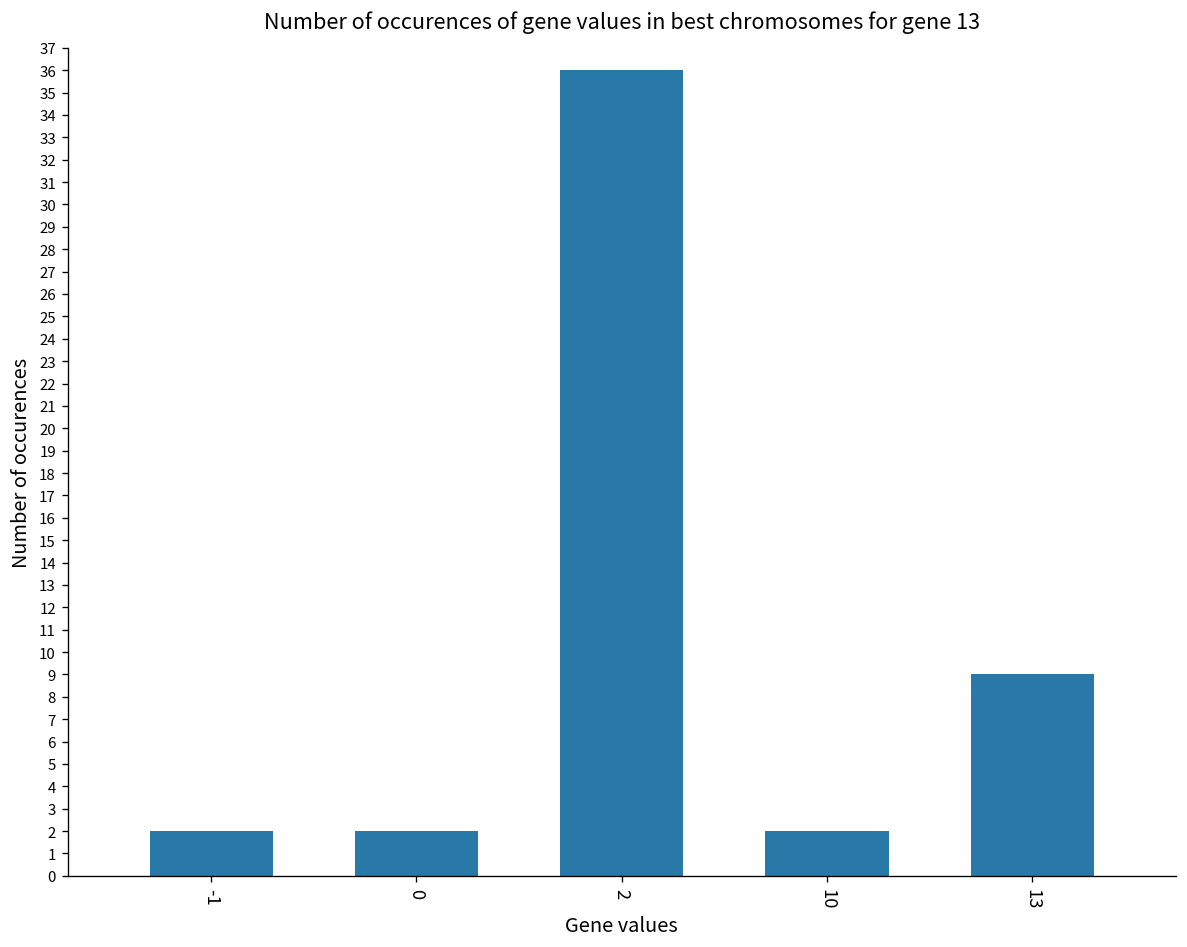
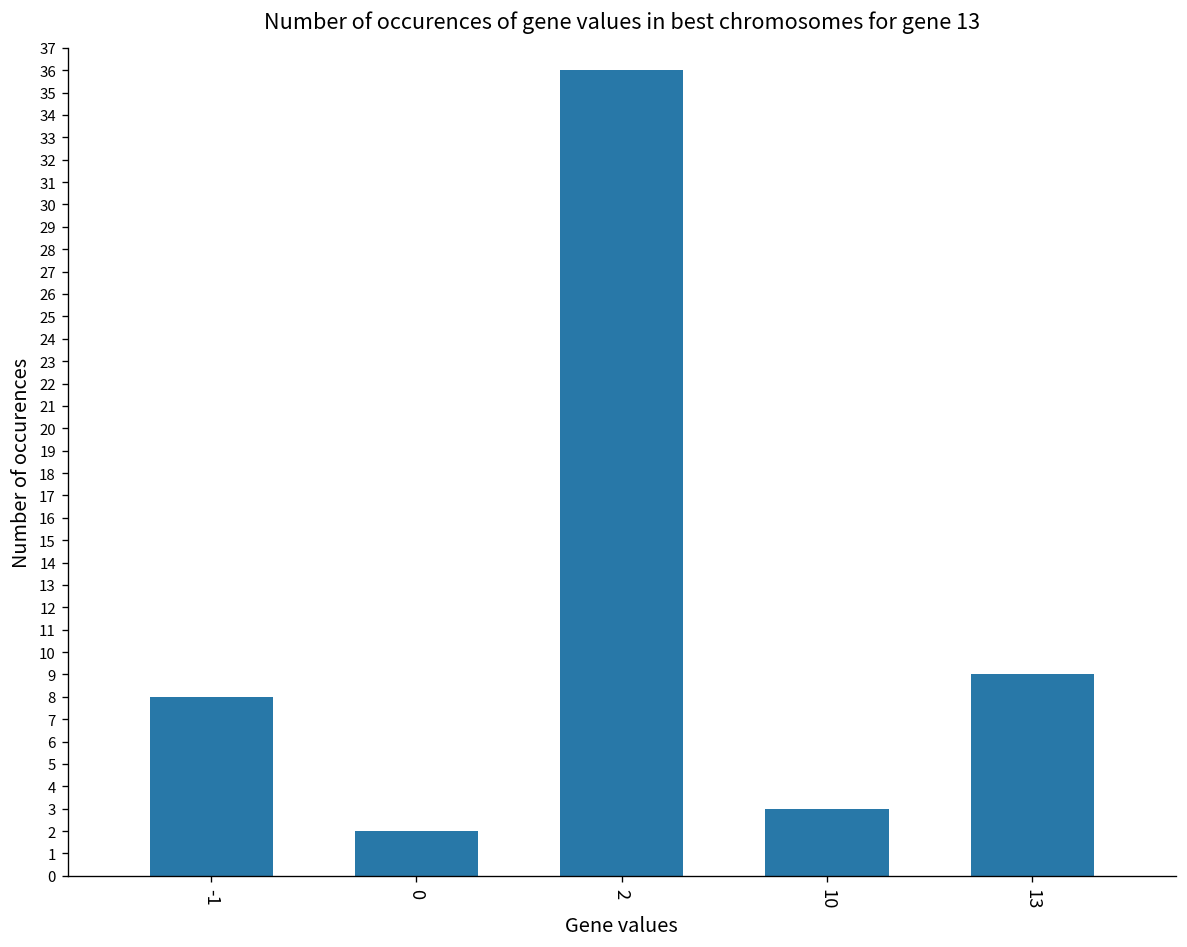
-1: 2 -> 8
10: 2 -> 3
